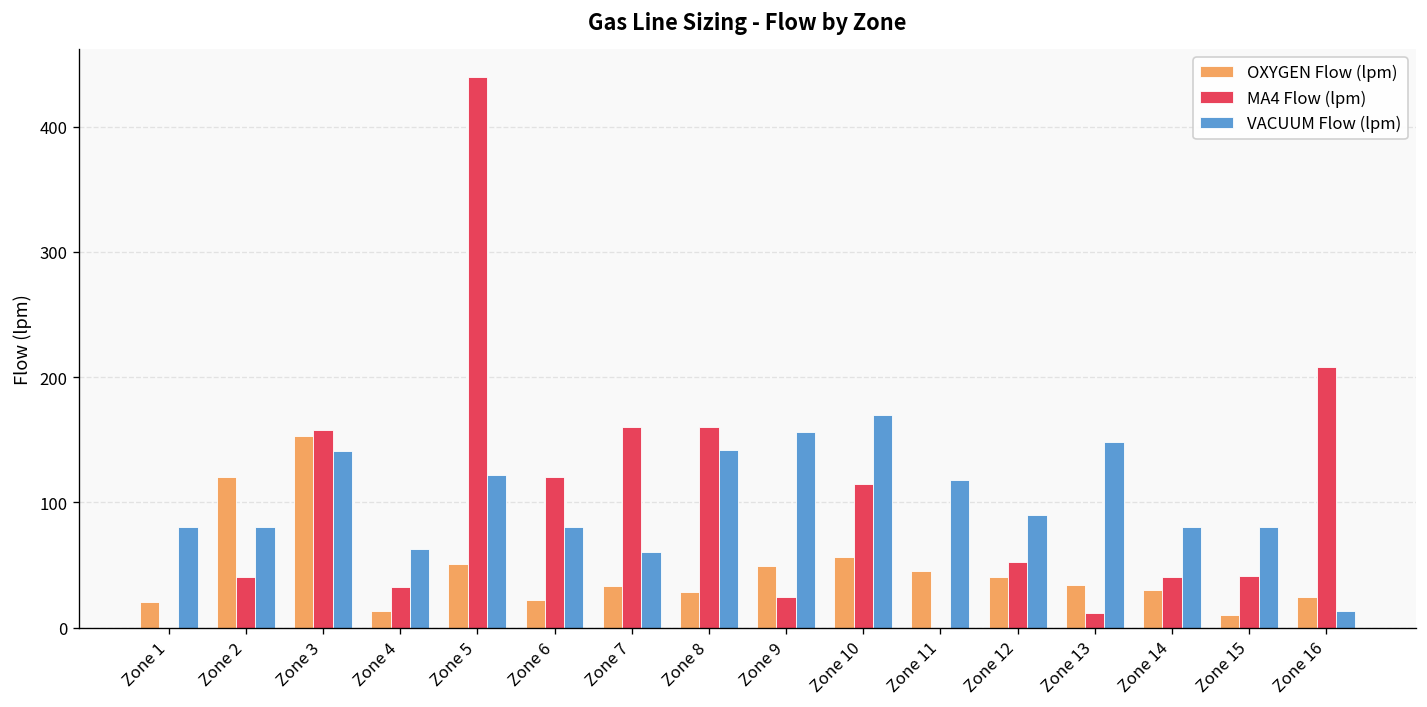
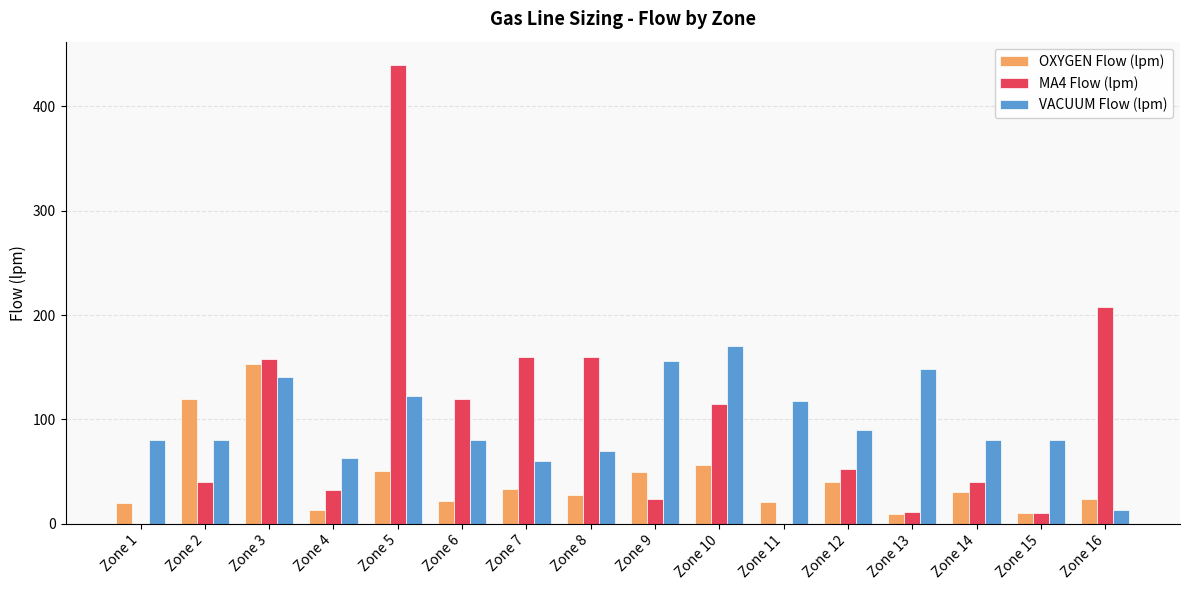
VACUUM Flow (lpm), Zone 8: 142 -> 70
OXYGEN Flow (lpm), Zone 11: 45 -> 21
OXYGEN Flow (lpm), Zone 13: 34 -> 9
MA4 Flow (lpm), Zone 15: 41 -> 10
